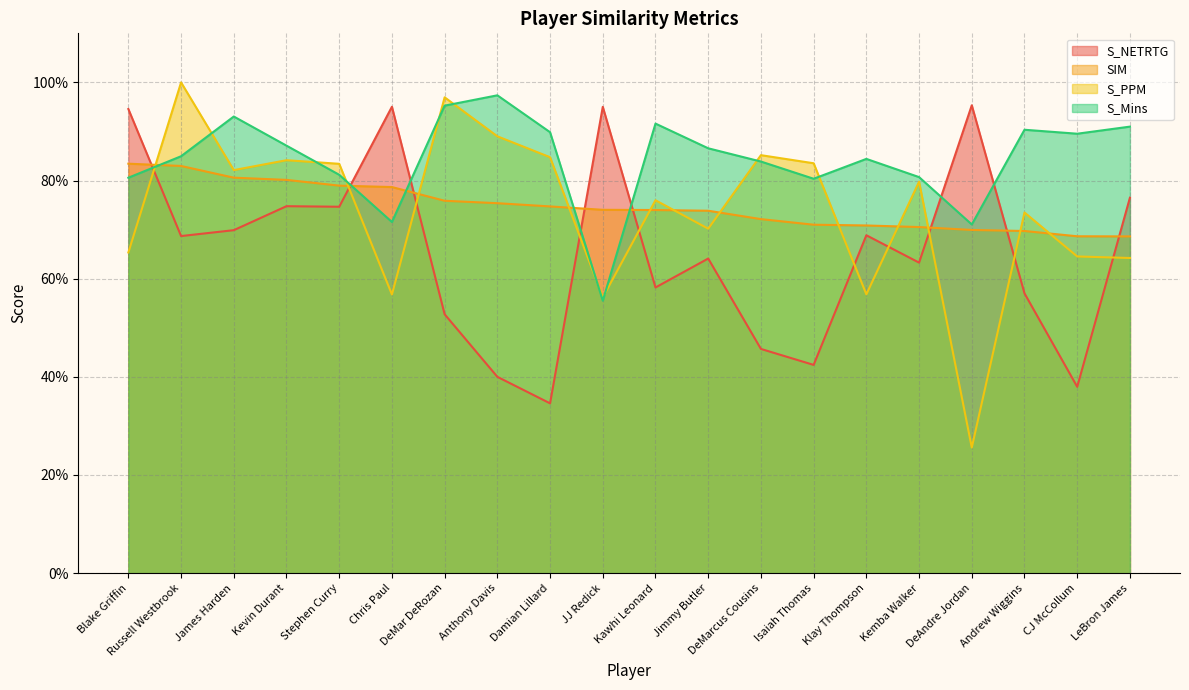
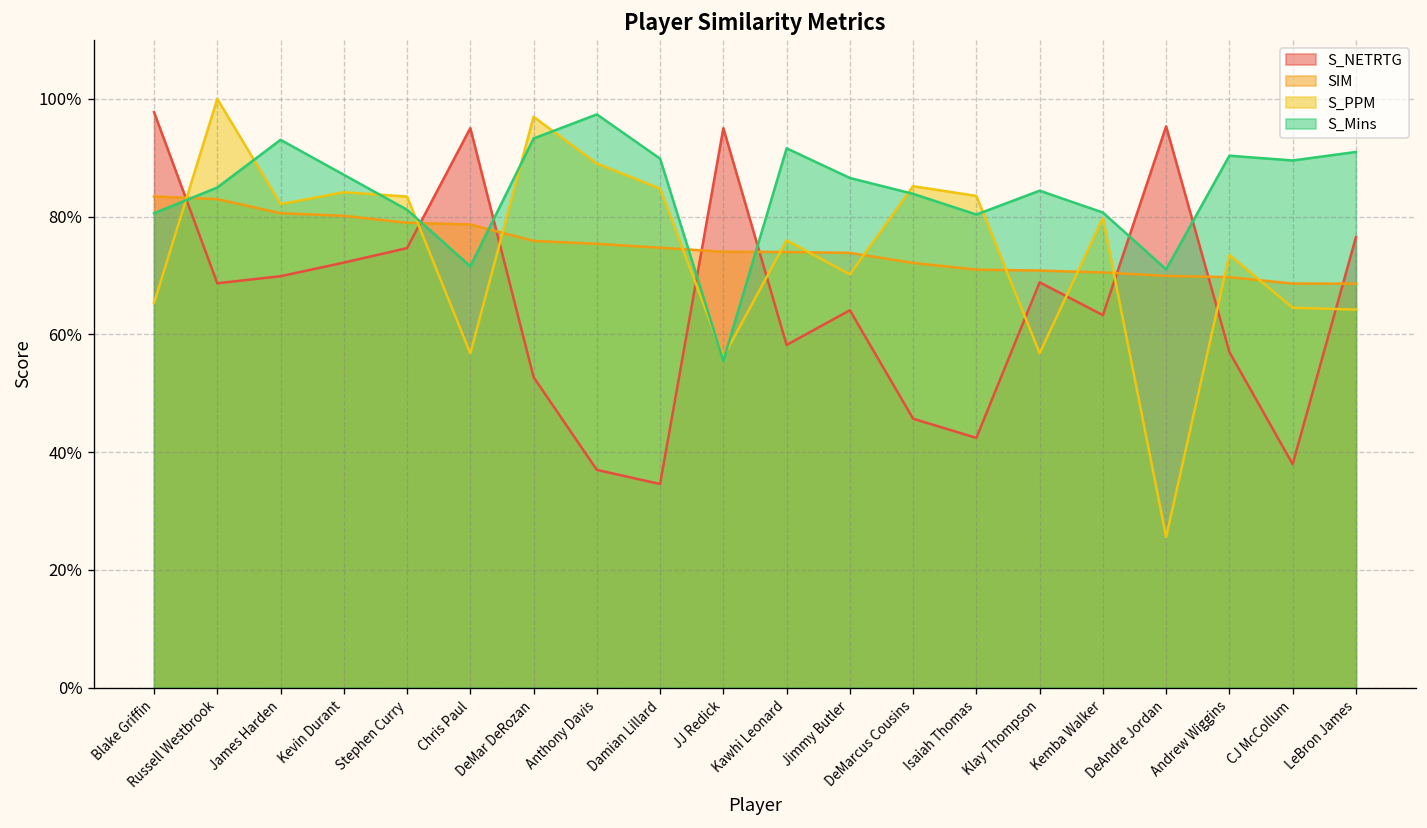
S_NETRTG, Blake Griffin: 95% -> 98%
S_NETRTG, Kevin Durant: 75% -> 72%
S_Mins, DeMar DeRozan: 95% -> 93%
S_NETRTG, Anthony Davis: 40% -> 37%
